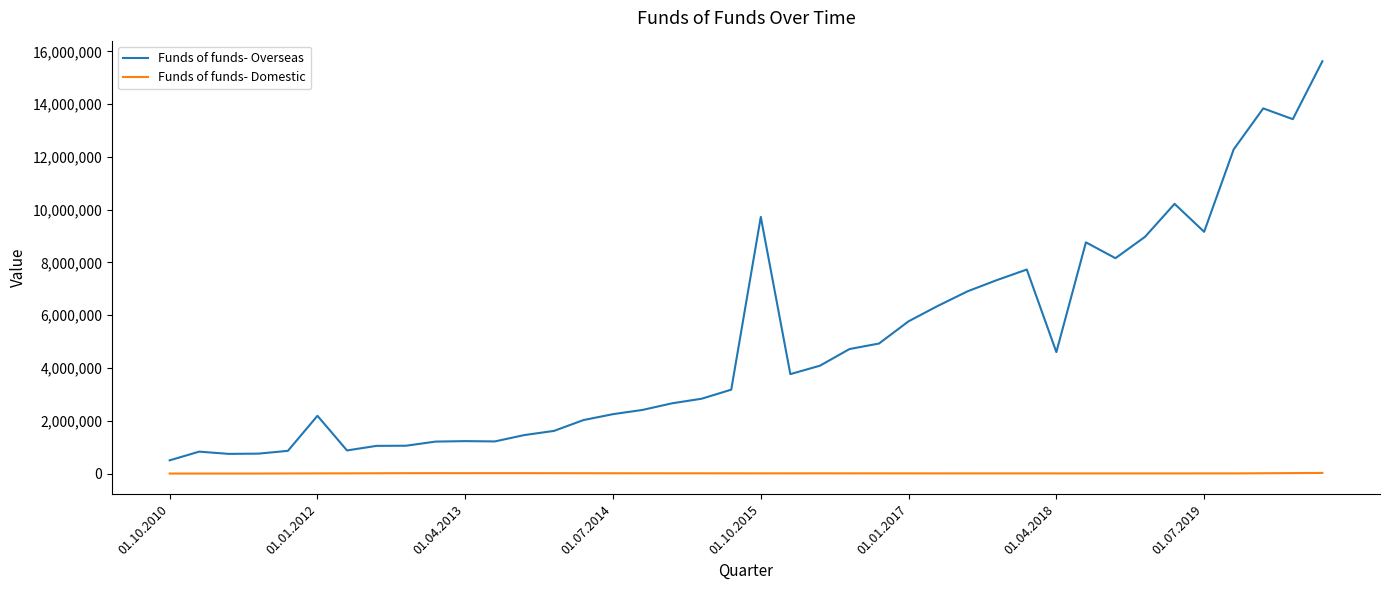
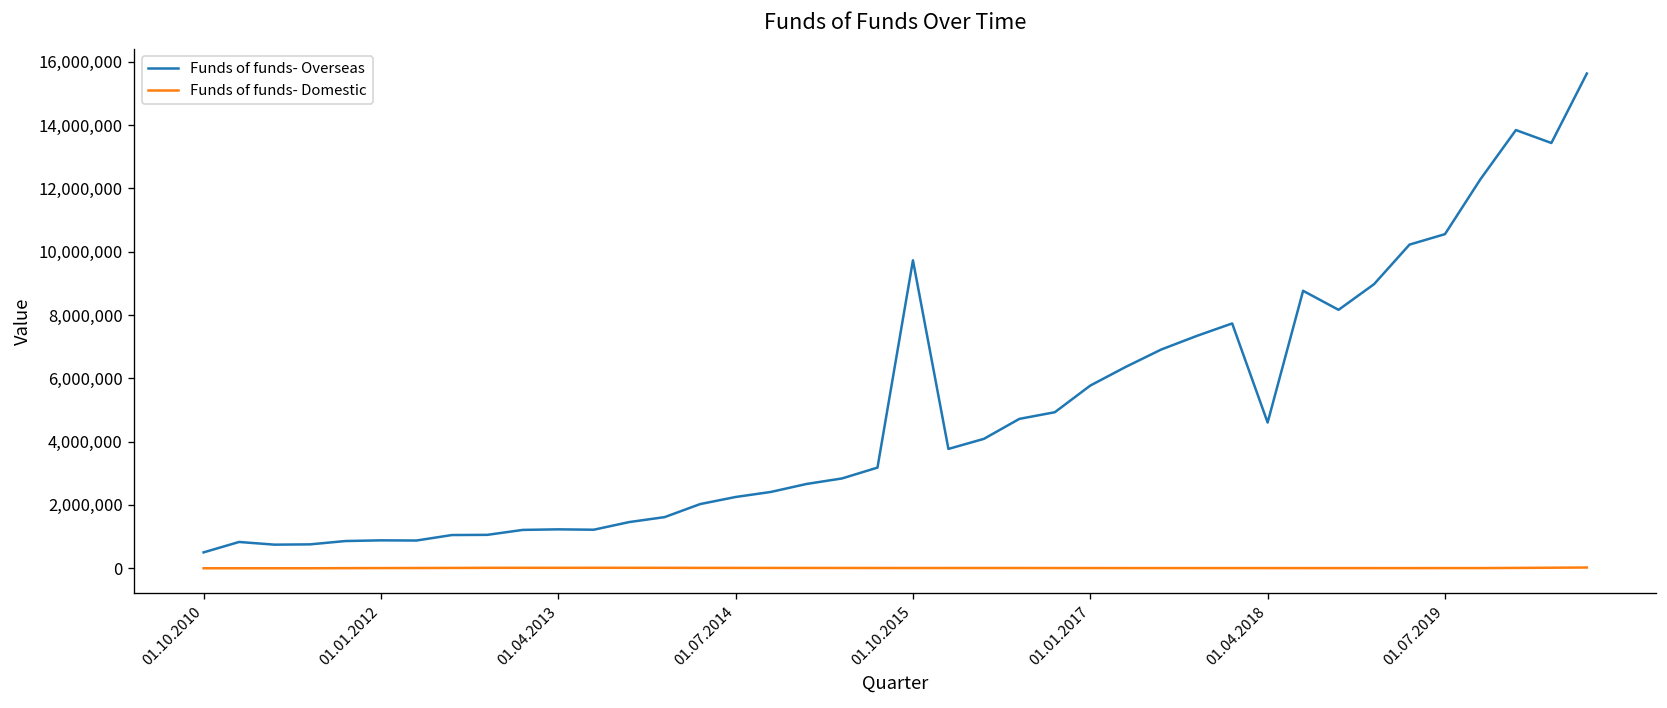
Funds of funds- Overseas, 01.01.2012: 2,200,000 -> 900,000
Funds of funds- Overseas, 01.07.2019: 9,200,000 -> 10,600,000
